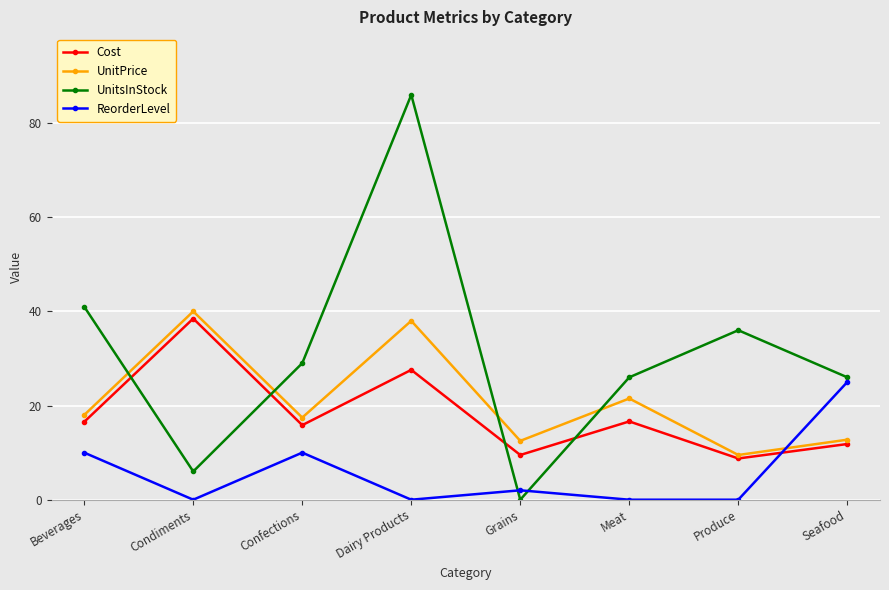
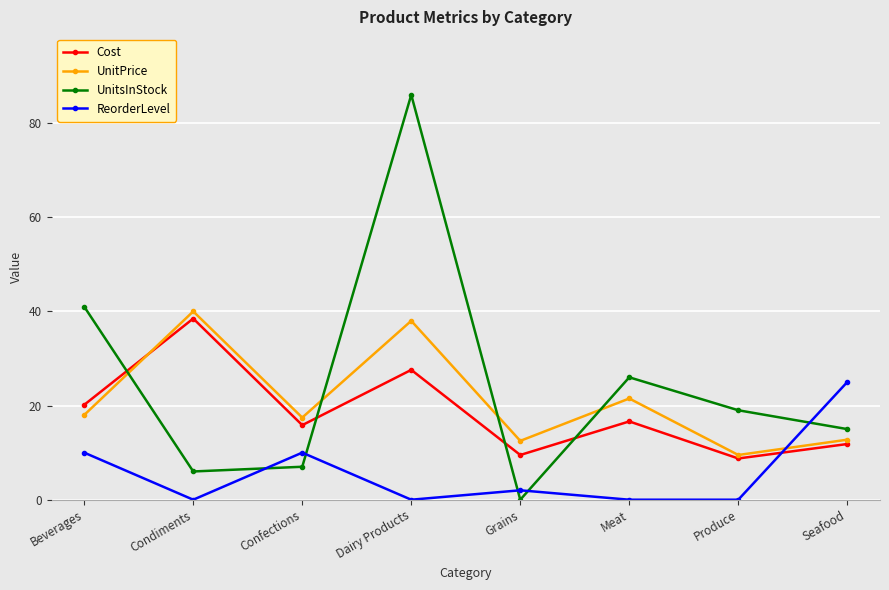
Cost, Beverages: 17 -> 20
UnitsInStock, Confections: 29 -> 7
UnitsInStock, Produce: 36 -> 19
UnitsInStock, Seafood: 26 -> 15
